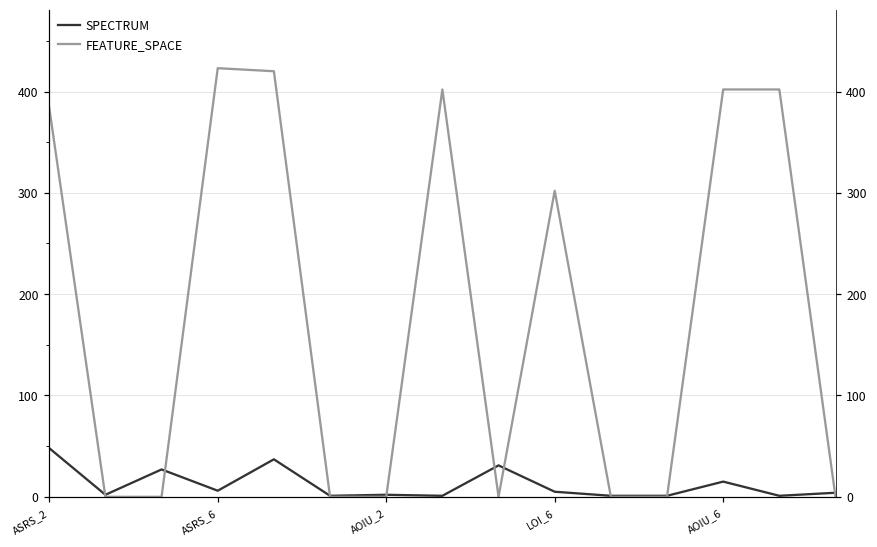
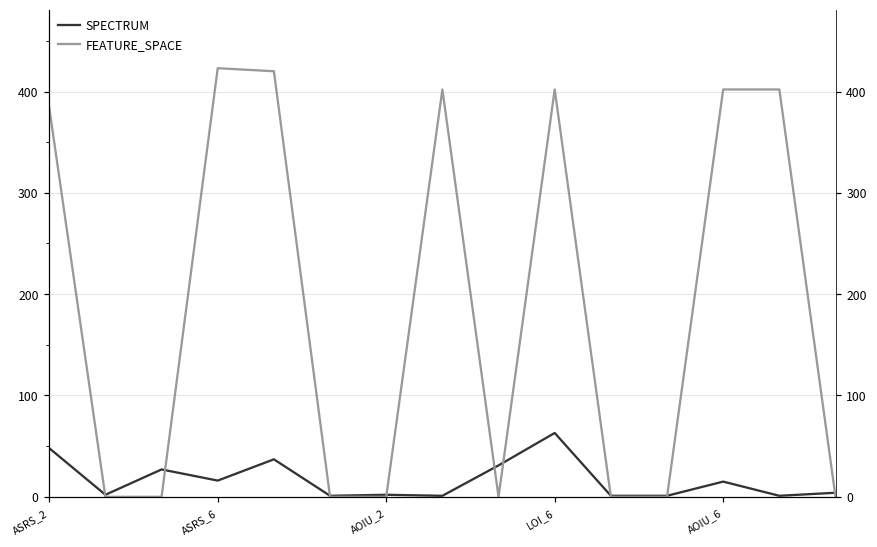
SPECTRUM, ASRS_6: 10 -> 20
SPECTRUM, LOI_6: 10 -> 60
FEATURE_SPACE, LOI_6: 300 -> 400
